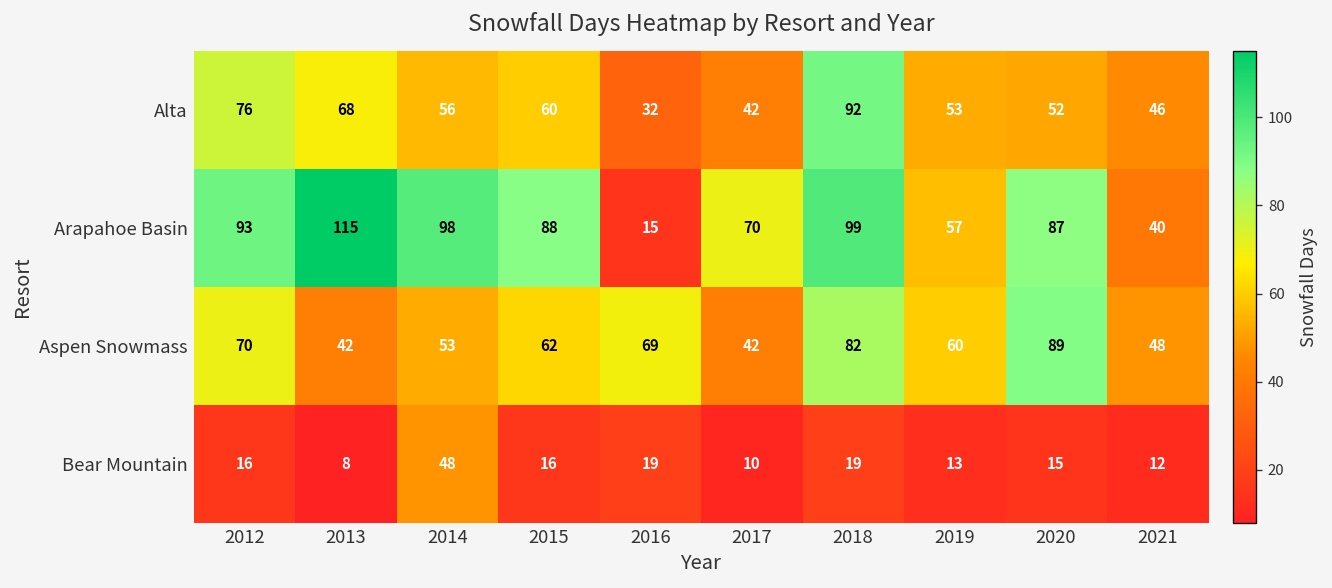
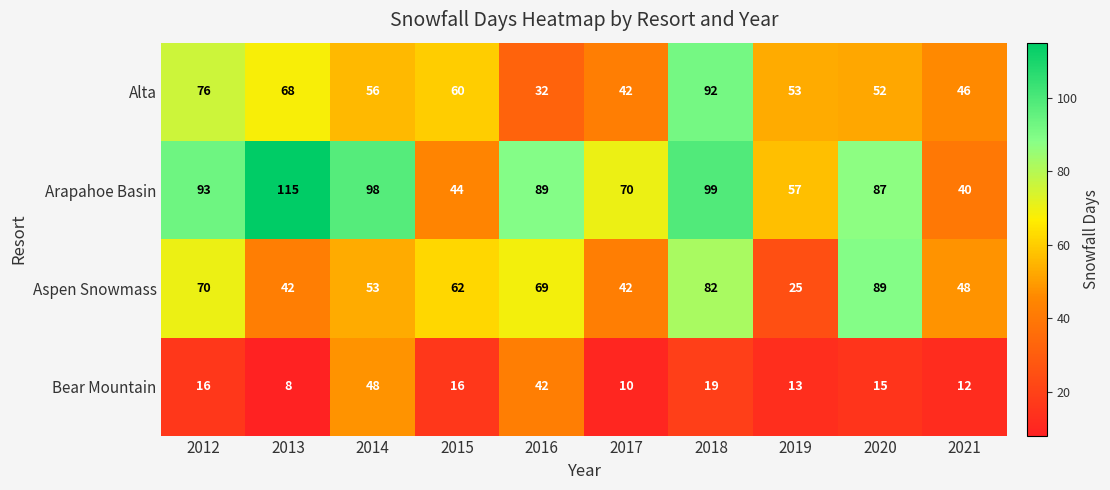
Arapahoe Basin, 2015: 88 -> 44
Arapahoe Basin, 2016: 15 -> 89
Aspen Snowmass, 2019: 60 -> 25
Bear Mountain, 2016: 19 -> 42
